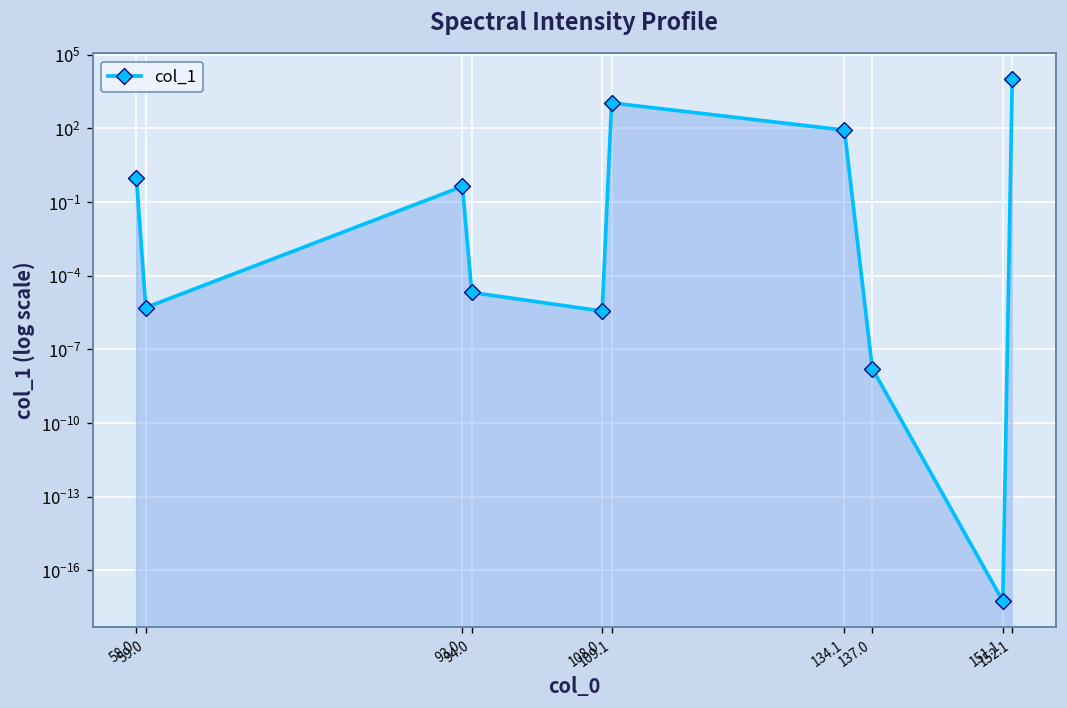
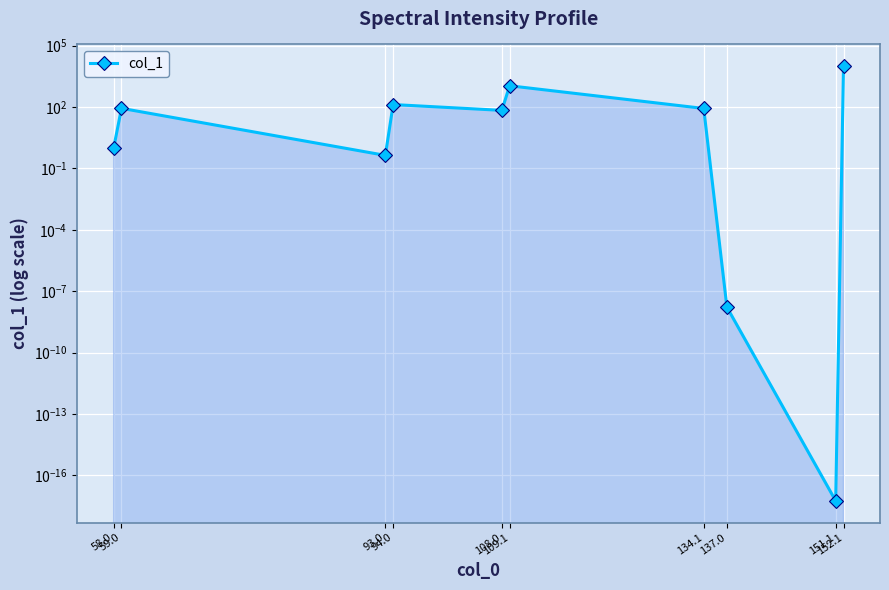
59.0: 0 -> 90
94.0: 0 -> 100
108.0: 0 -> 70
